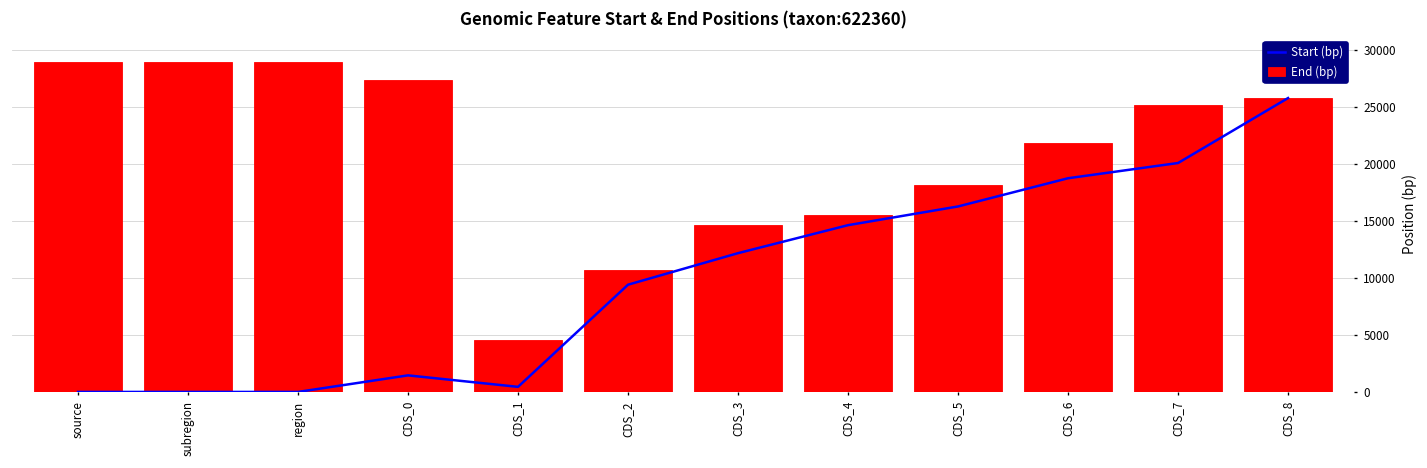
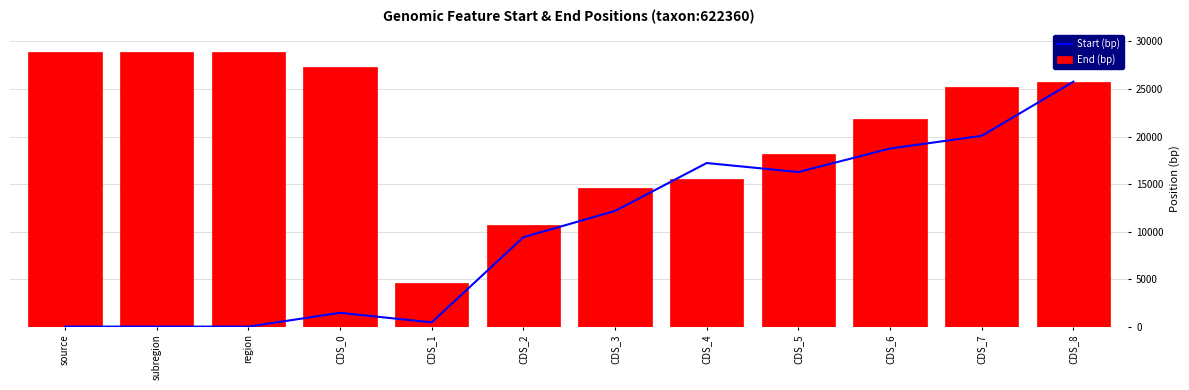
Start (bp), CDS_4: 15000 -> 17000
